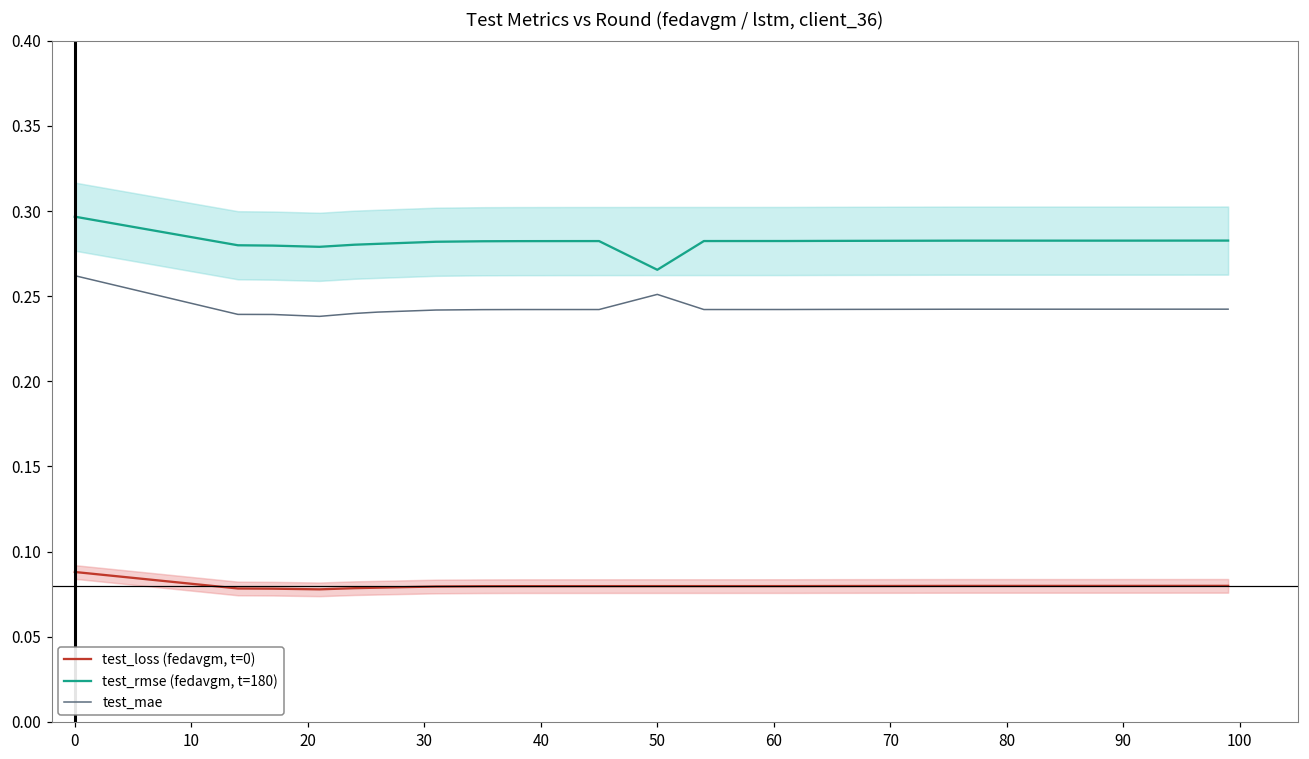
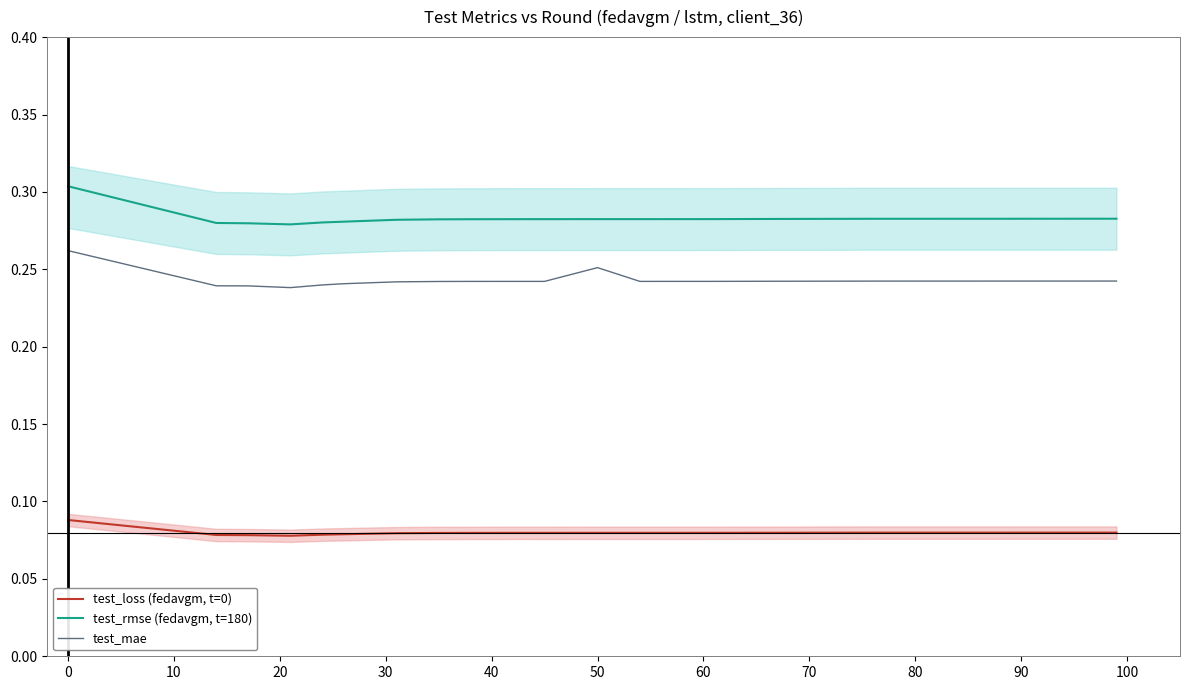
test_rmse (fedavgm, t=180), 0: 0.297 -> 0.304
test_rmse (fedavgm, t=180), 50: 0.266 -> 0.282
